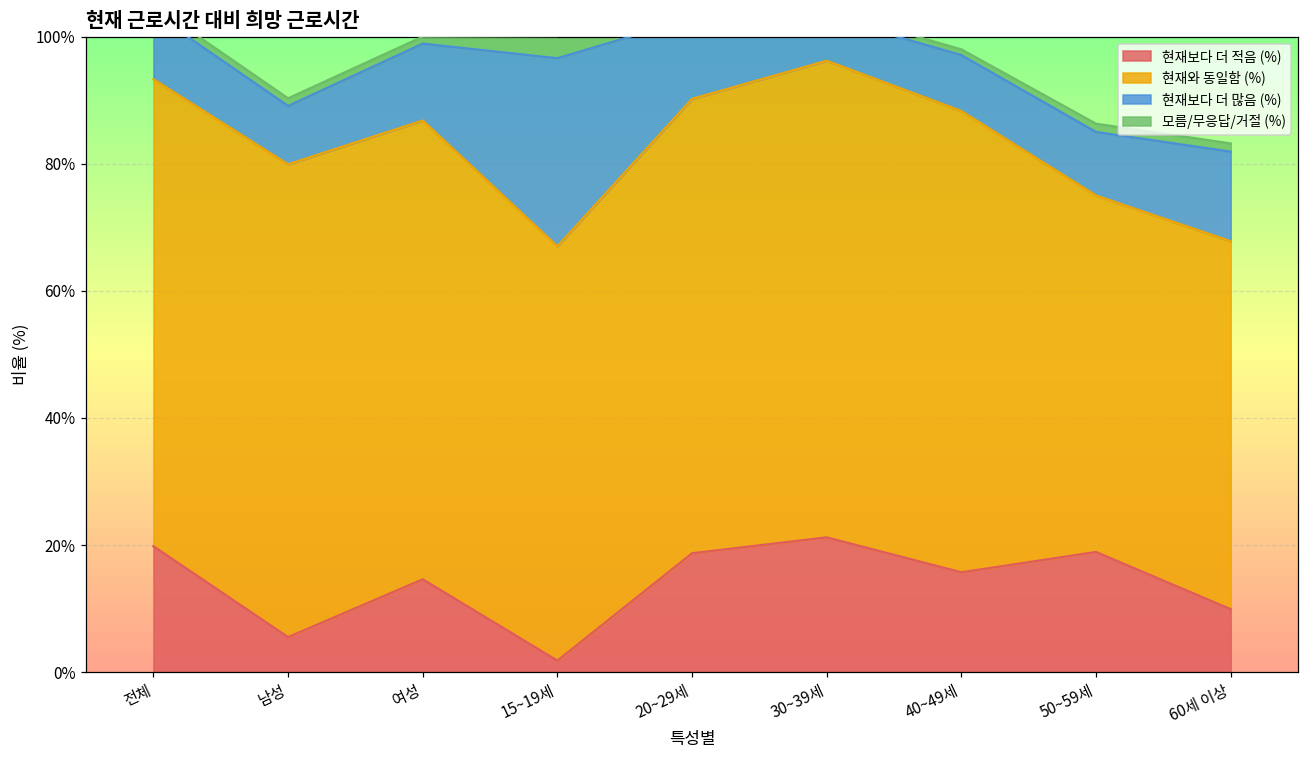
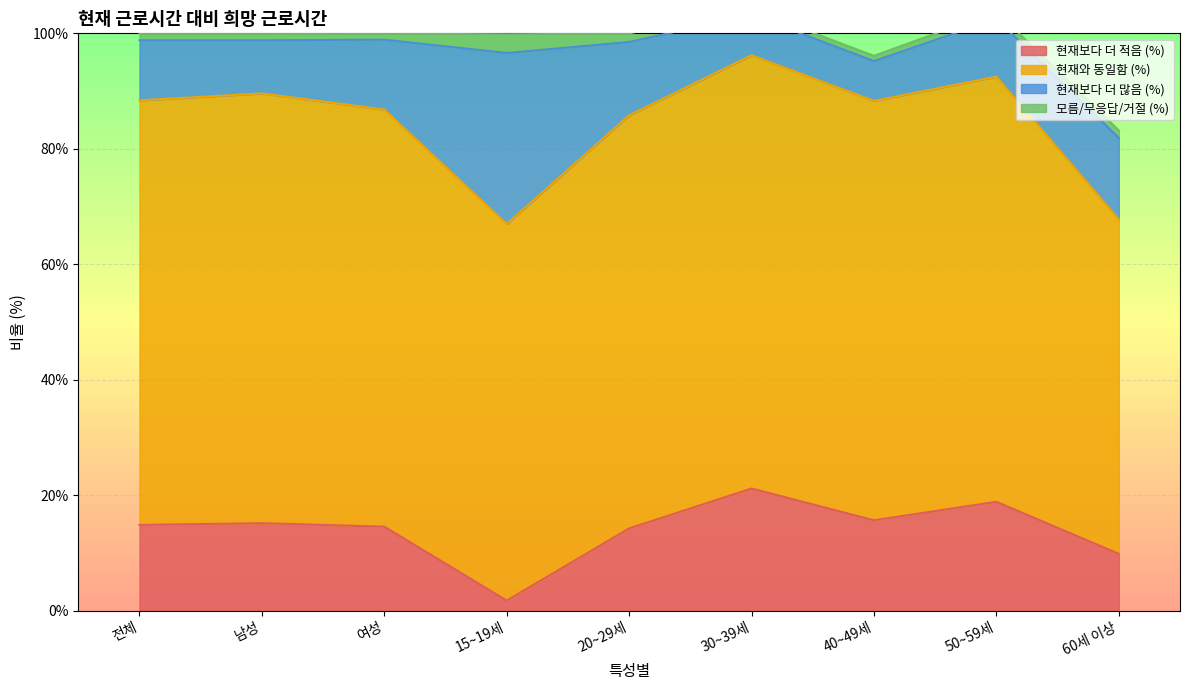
현재보다 더 적음 (%), 전체: 20% -> 15%
현재보다 더 적음 (%), 남성: 6% -> 15%
현재보다 더 적음 (%), 20~29세: 19% -> 14%
현재보다 더 많음 (%), 40~49세: 9% -> 7%
현재와 동일함 (%), 50~59세: 56% -> 74%
